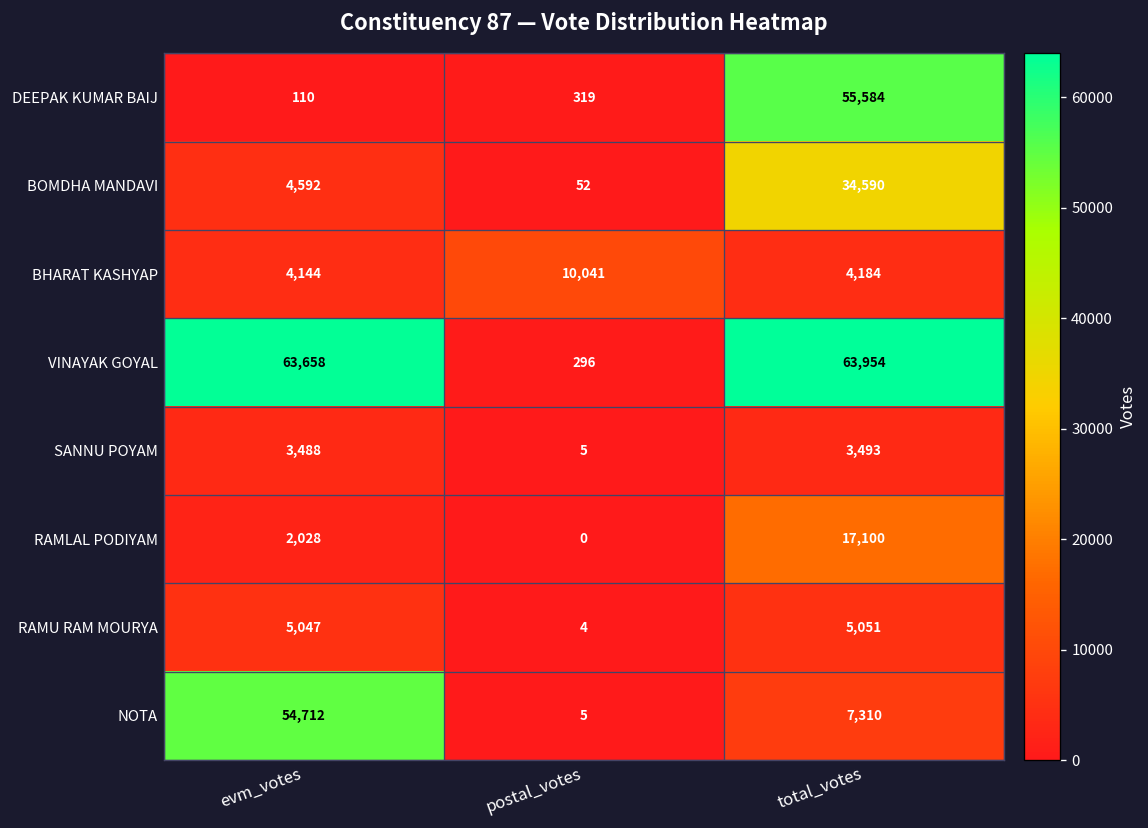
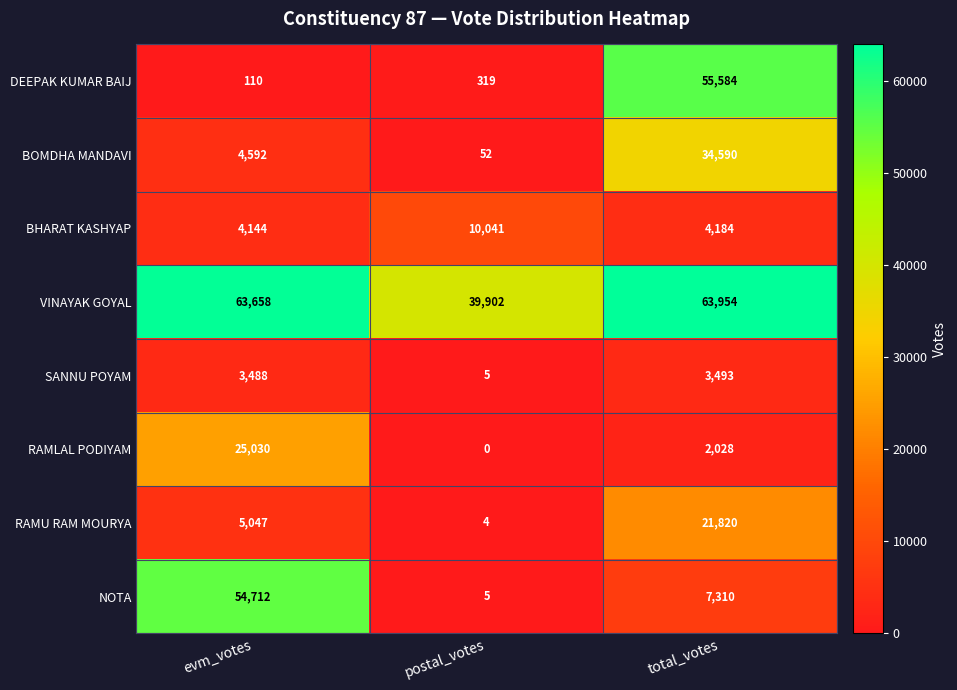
VINAYAK GOYAL, postal_votes: 296 -> 39,902
RAMLAL PODIYAM, evm_votes: 2,028 -> 25,030
RAMLAL PODIYAM, total_votes: 17,100 -> 2,028
RAMU RAM MOURYA, total_votes: 5,051 -> 21,820
